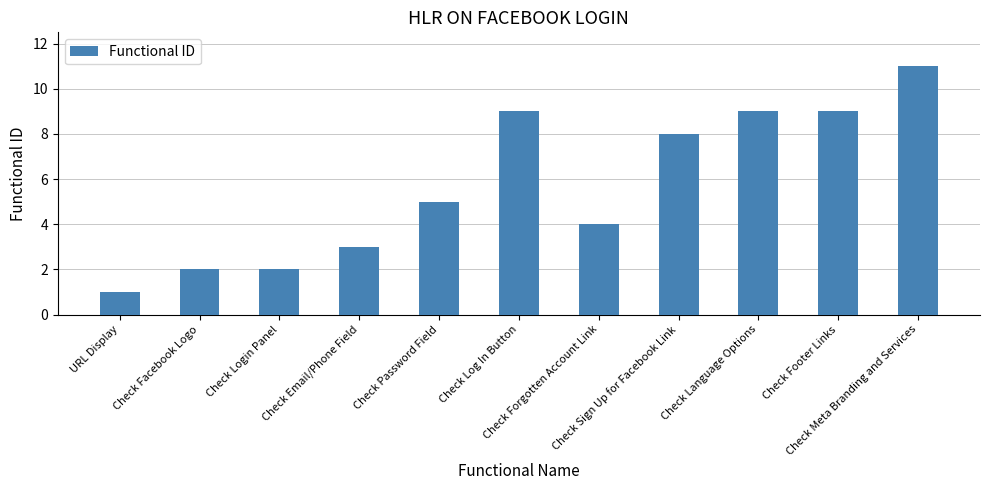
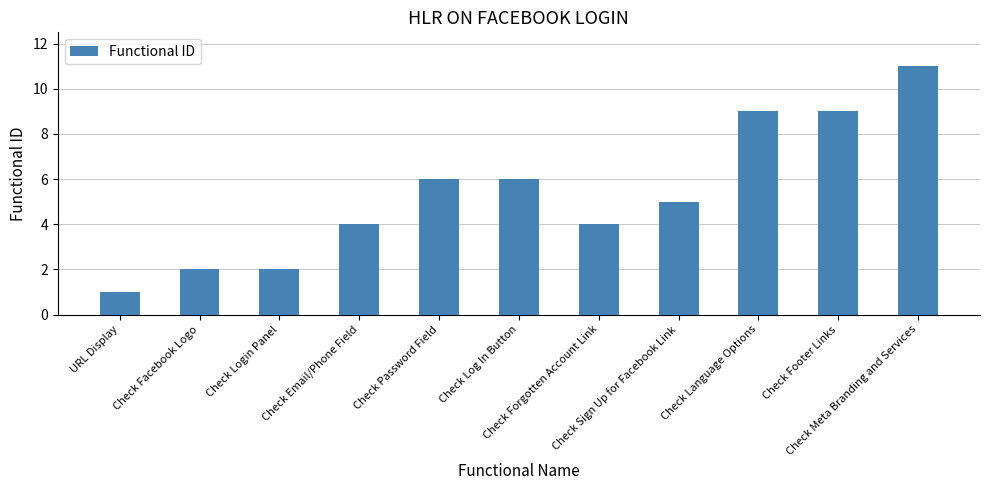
Check Email/Phone Field: 3 -> 4
Check Password Field: 5 -> 6
Check Log In Button: 9 -> 6
Check Sign Up for Facebook Link: 8 -> 5
